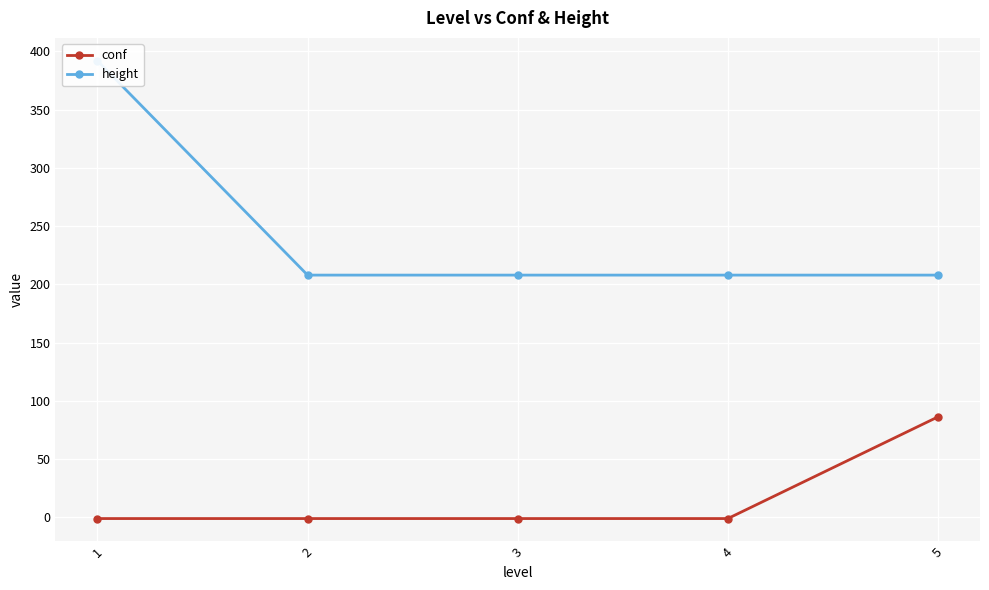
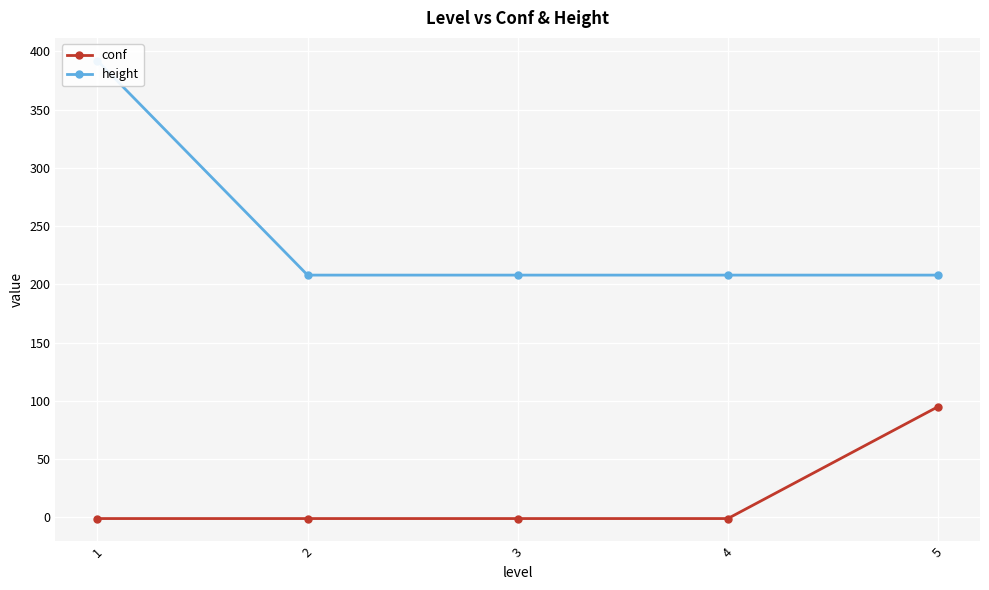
conf, 5: 86 -> 95
